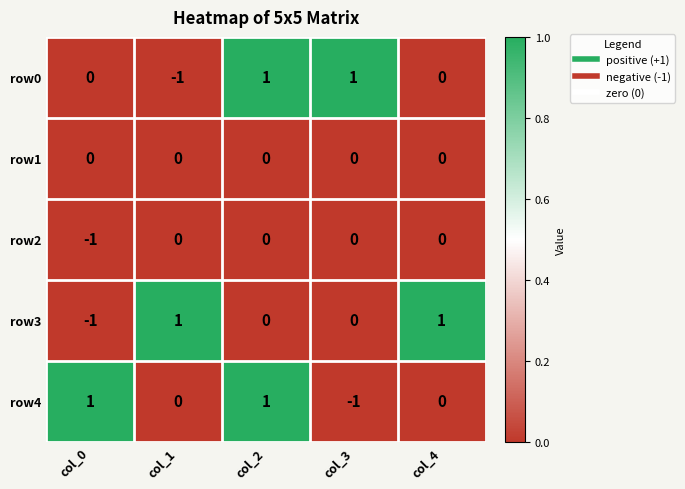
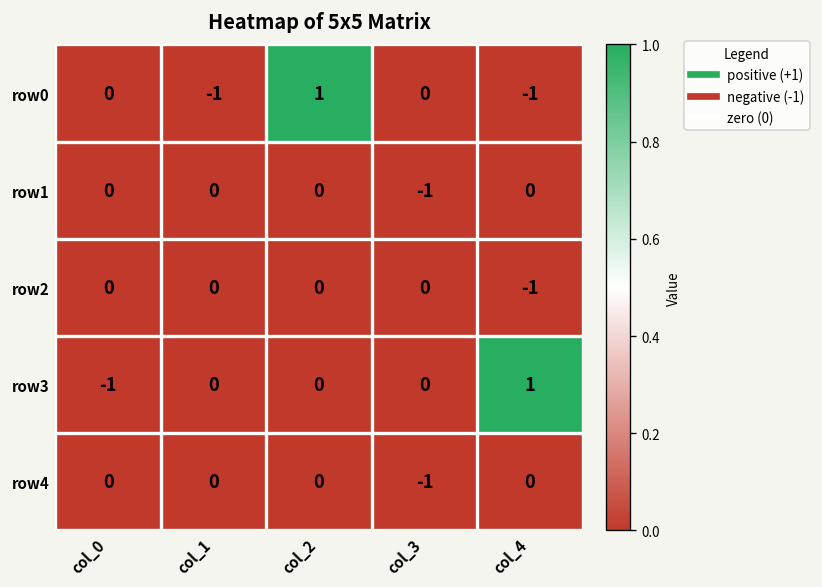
row0, col_3: 1 -> 0
row0, col_4: 0 -> -1
row1, col_3: 0 -> -1
row2, col_0: -1 -> 0
row2, col_4: 0 -> -1
row3, col_1: 1 -> 0
row4, col_0: 1 -> 0
row4, col_2: 1 -> 0
